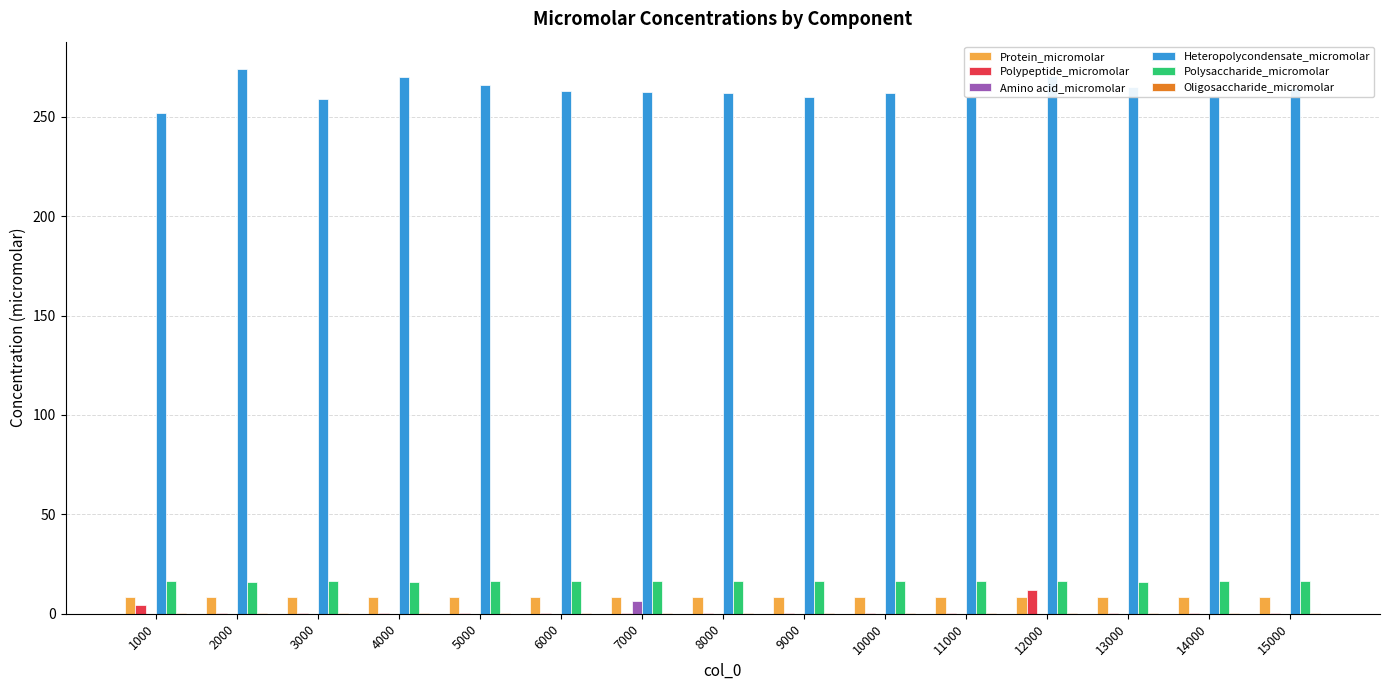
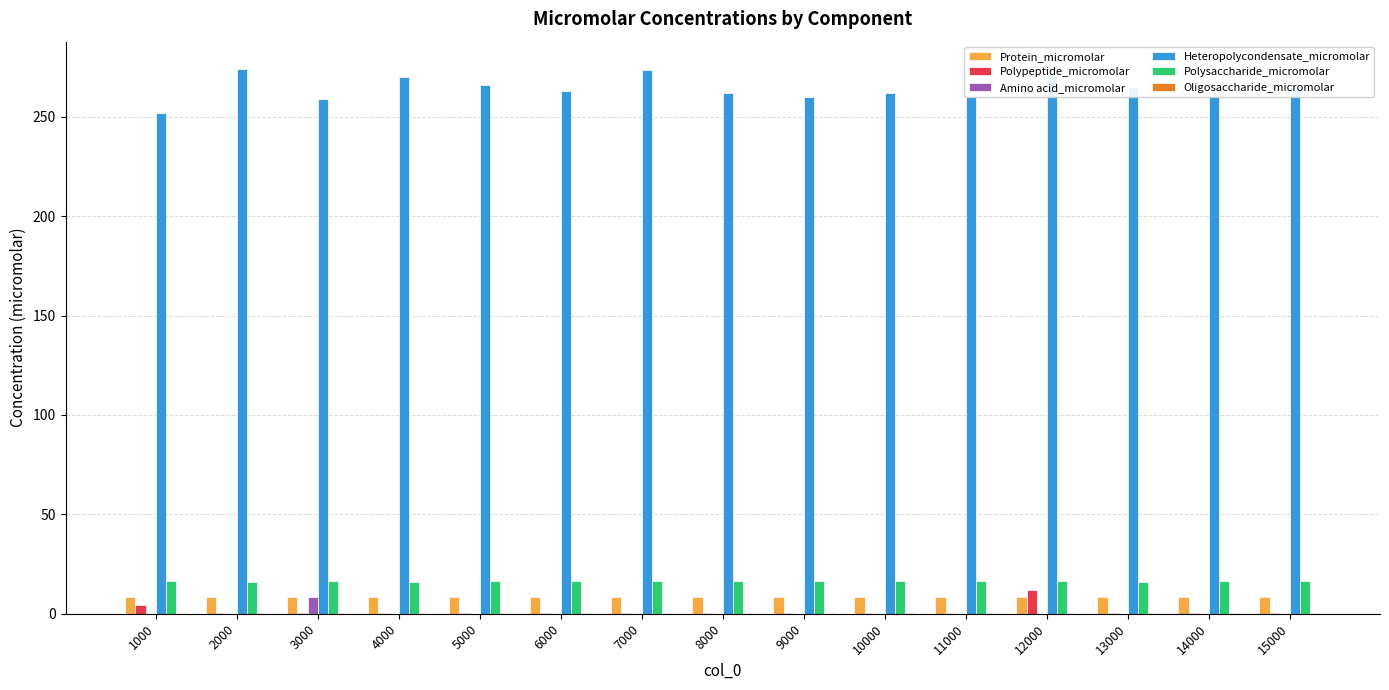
Amino acid_micromolar, 3000: 0 -> 9
Amino acid_micromolar, 7000: 7 -> 0
Heteropolycondensate_micromolar, 7000: 263 -> 274
